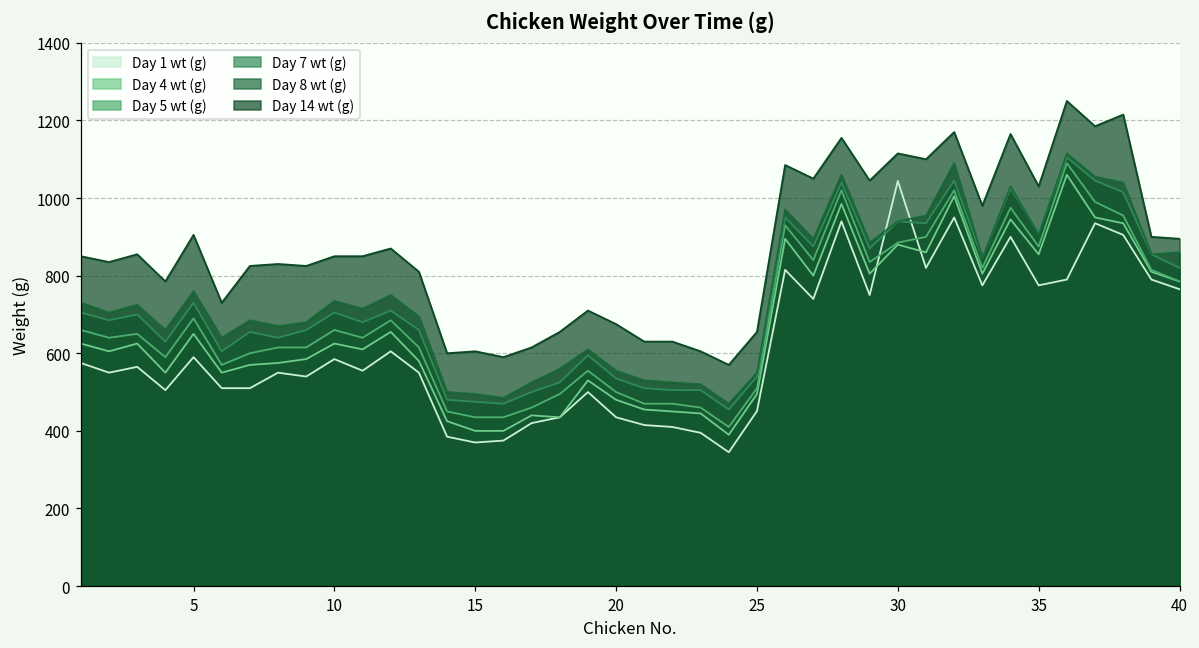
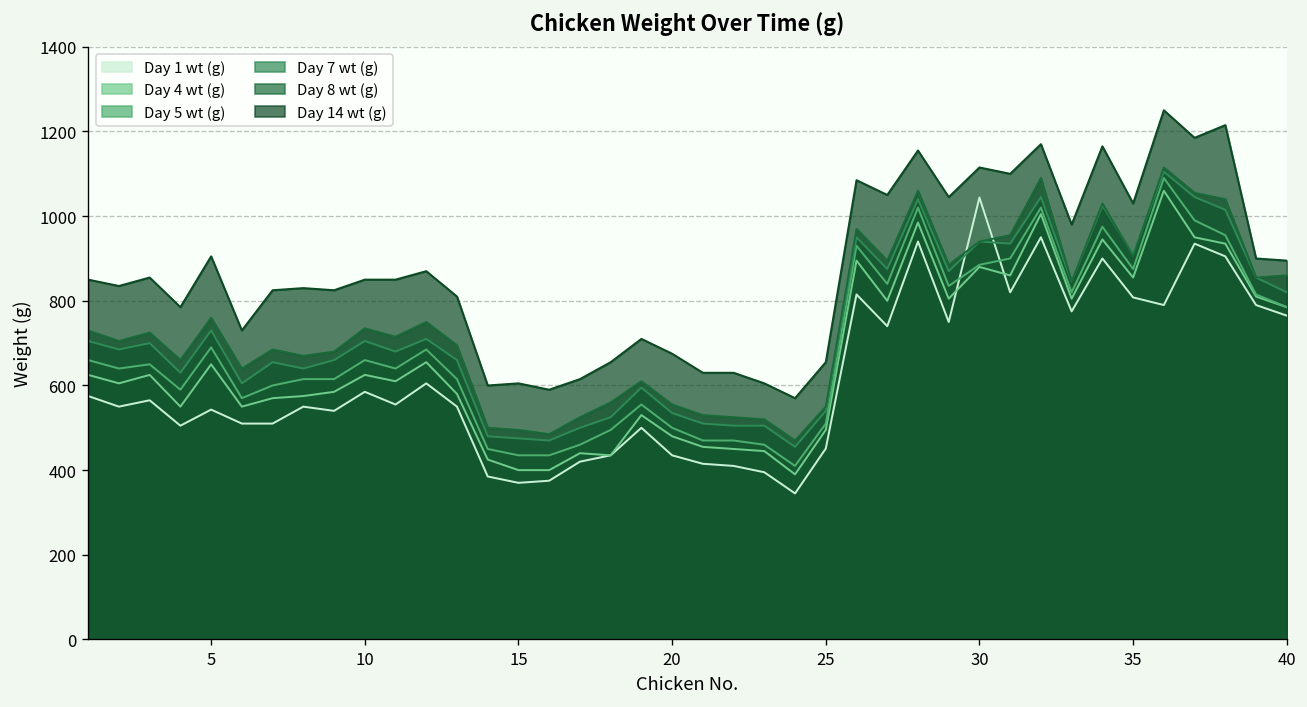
Day 1 wt (g), 5: 590 -> 540
Day 1 wt (g), 35: 780 -> 810
